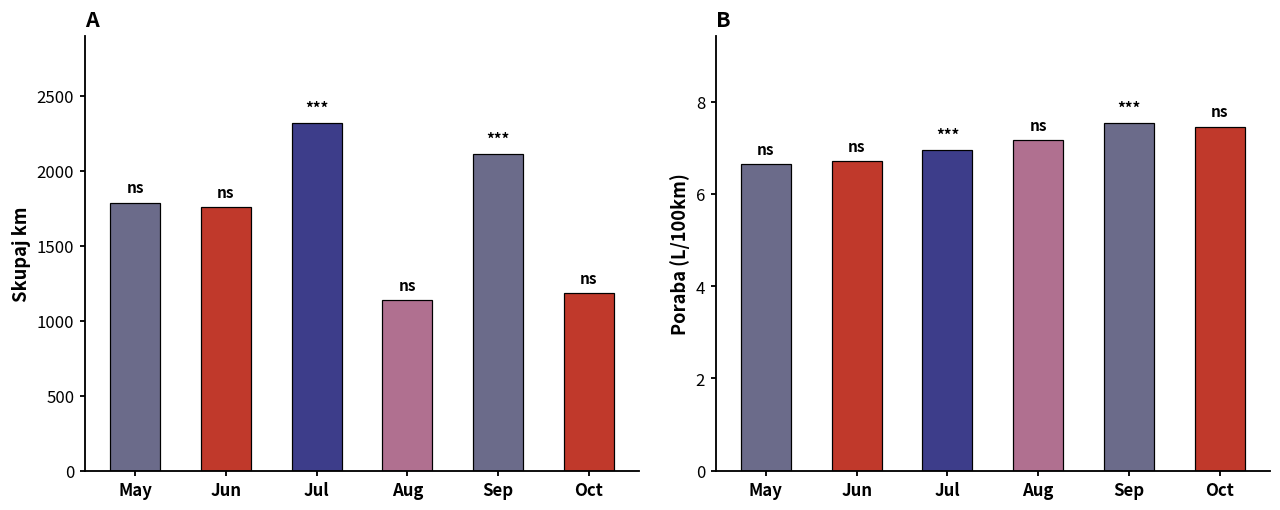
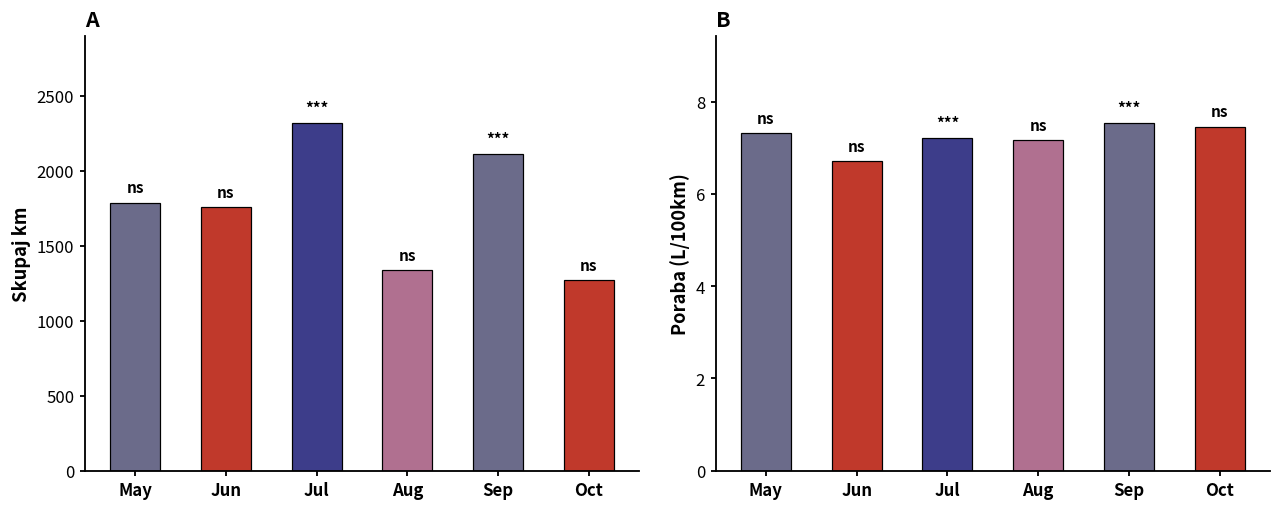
A, Aug: 1140 -> 1340
A, Oct: 1190 -> 1270
B, May: 6.6 -> 7.3
B, Jul: 6.9 -> 7.2
